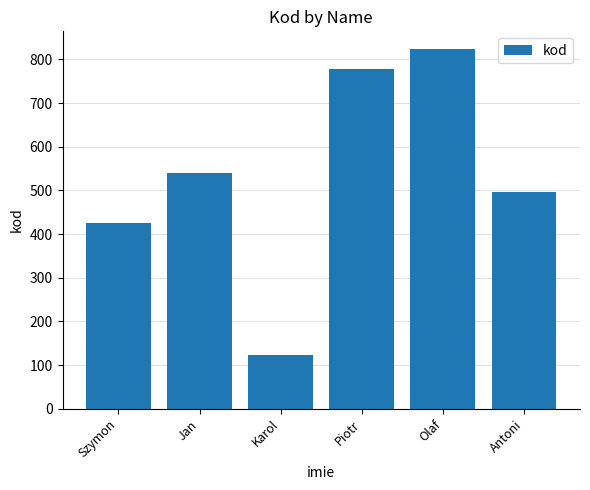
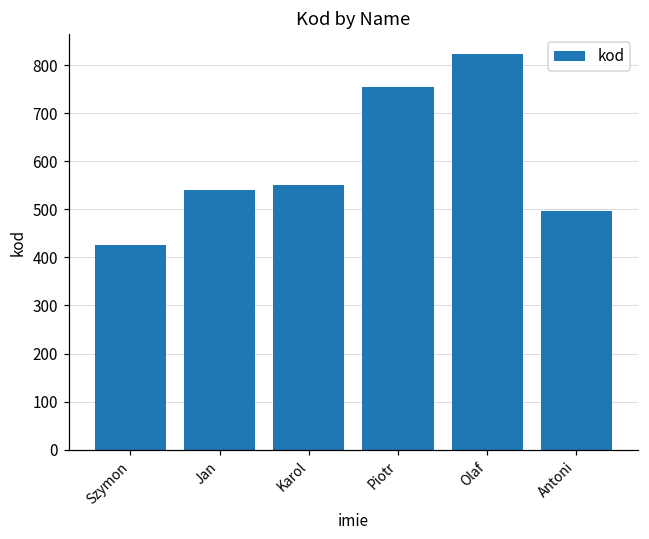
Karol: 120 -> 550
Piotr: 780 -> 760
